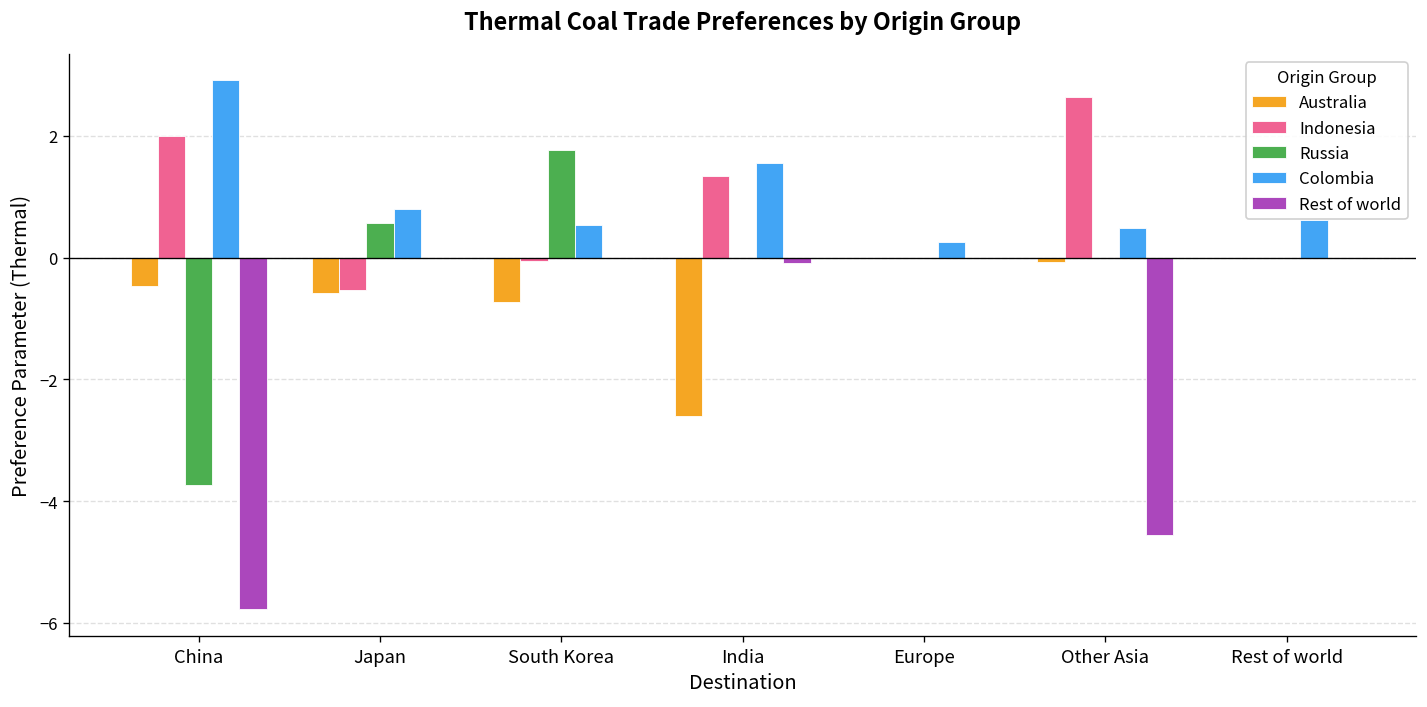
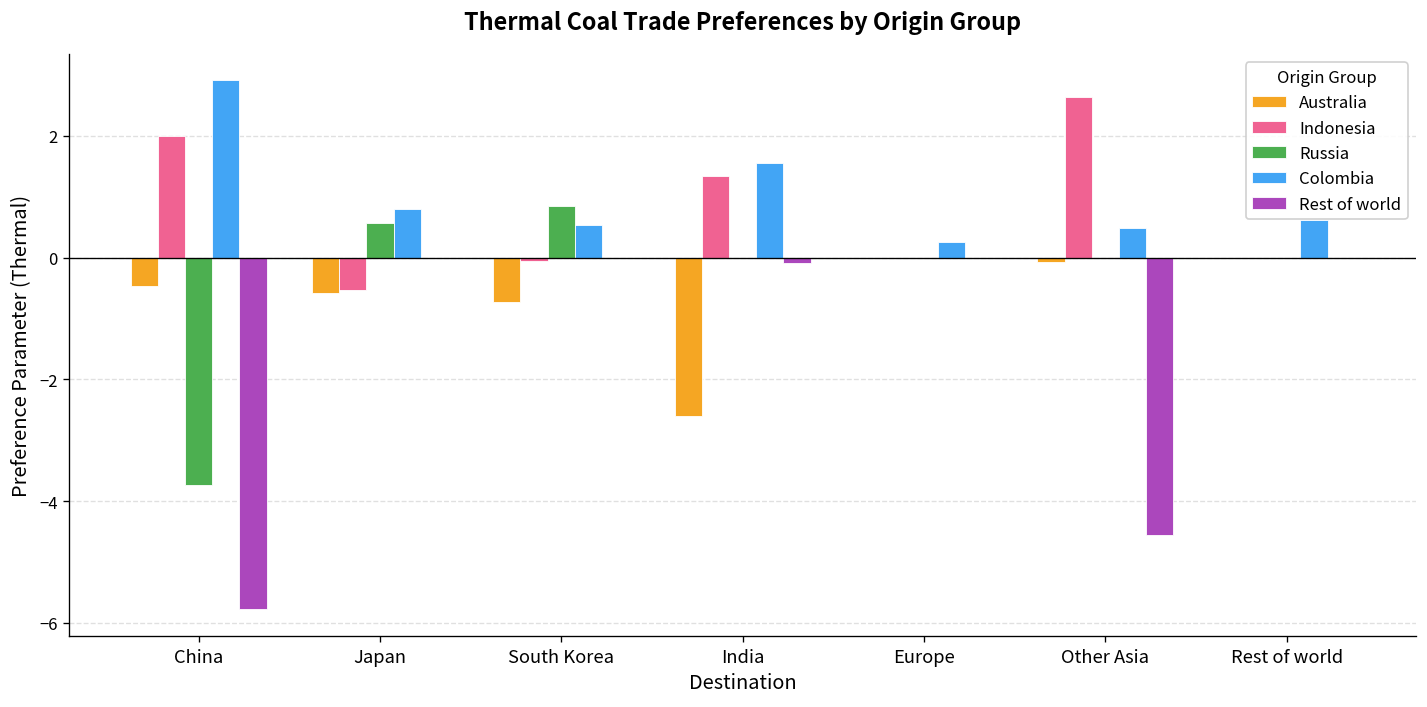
Russia, South Korea: 1.8 -> 0.8
